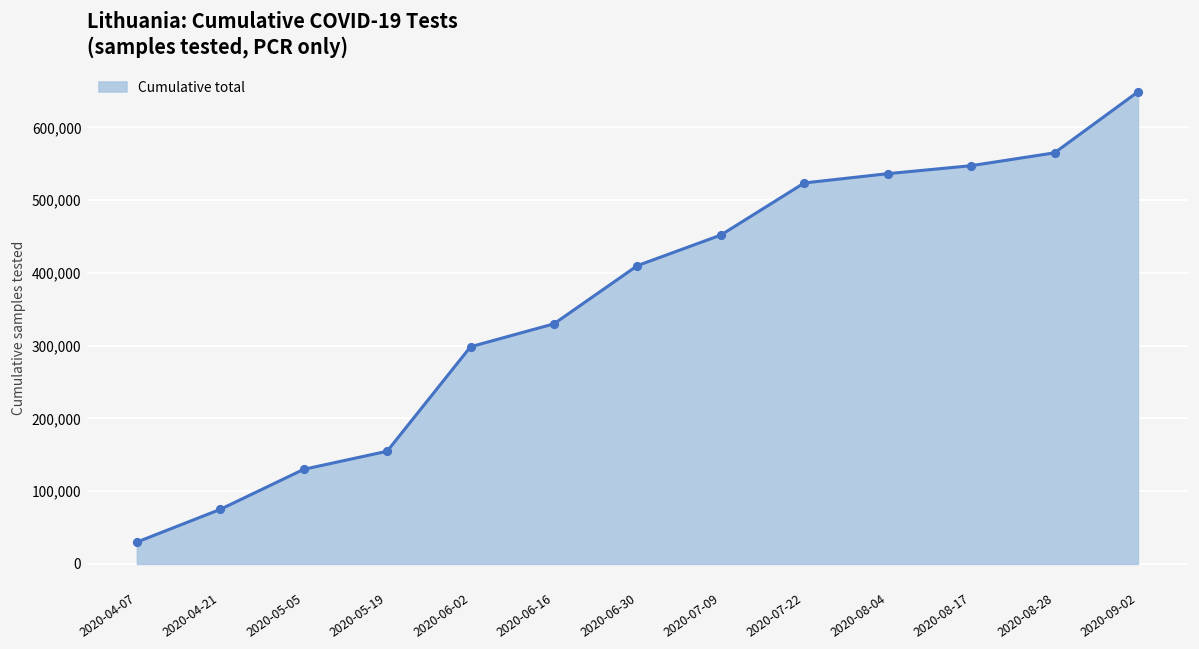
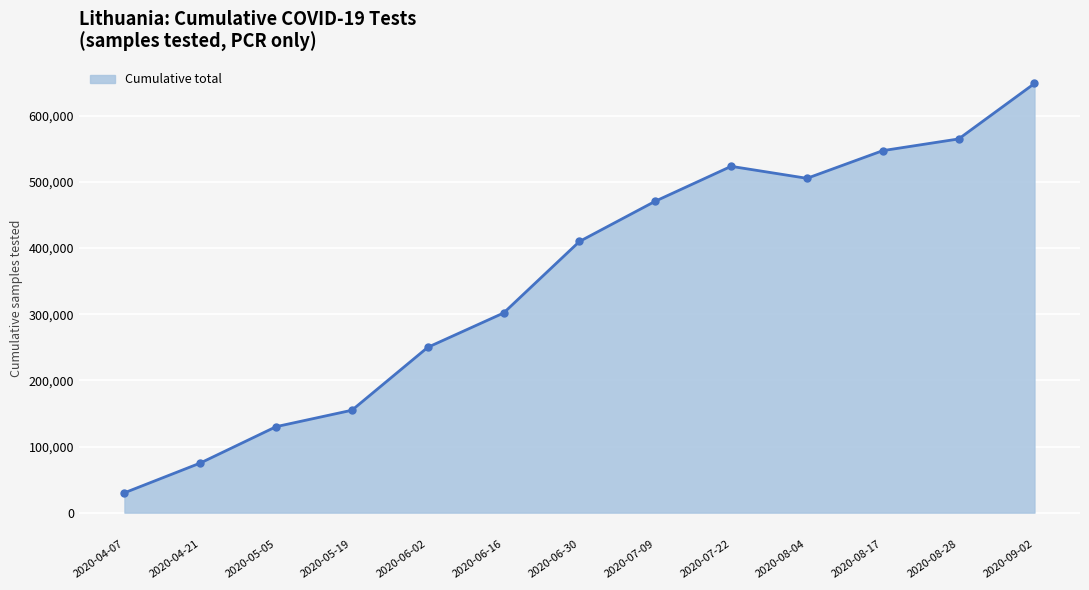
2020-06-02: 300,000 -> 250,000
2020-06-16: 330,000 -> 300,000
2020-07-09: 450,000 -> 470,000
2020-08-04: 540,000 -> 510,000
